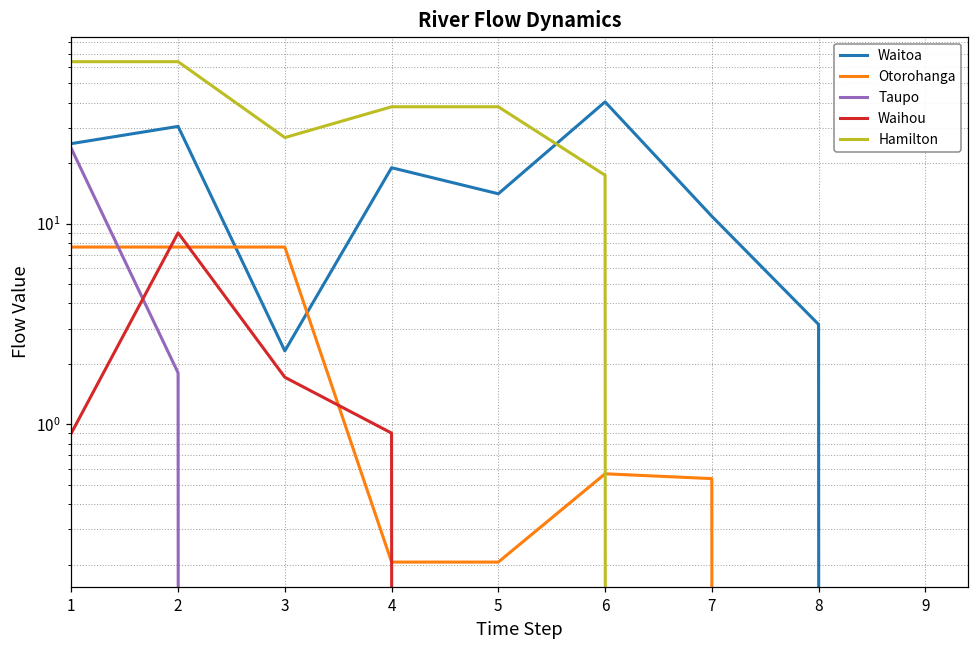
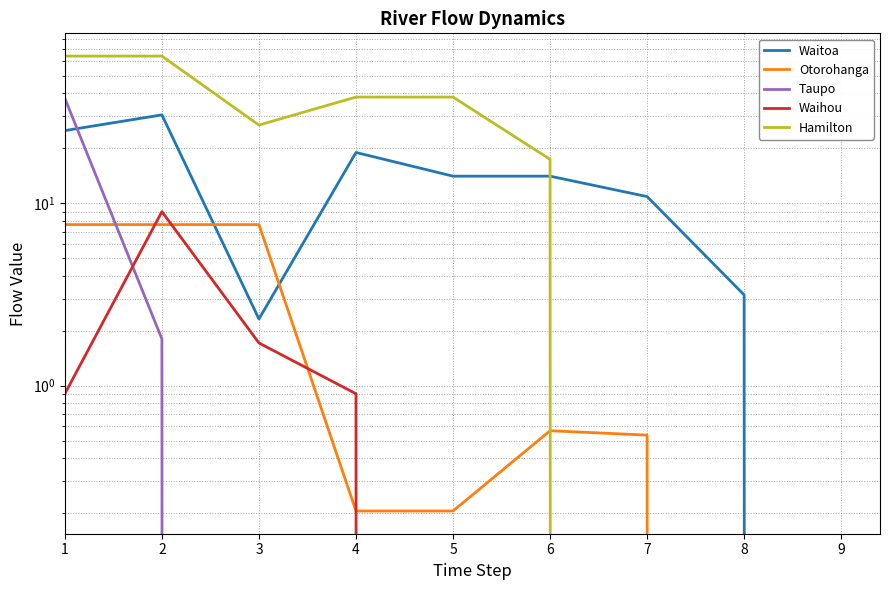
Taupo, 1: 24 -> 38
Waitoa, 6: 40 -> 14
